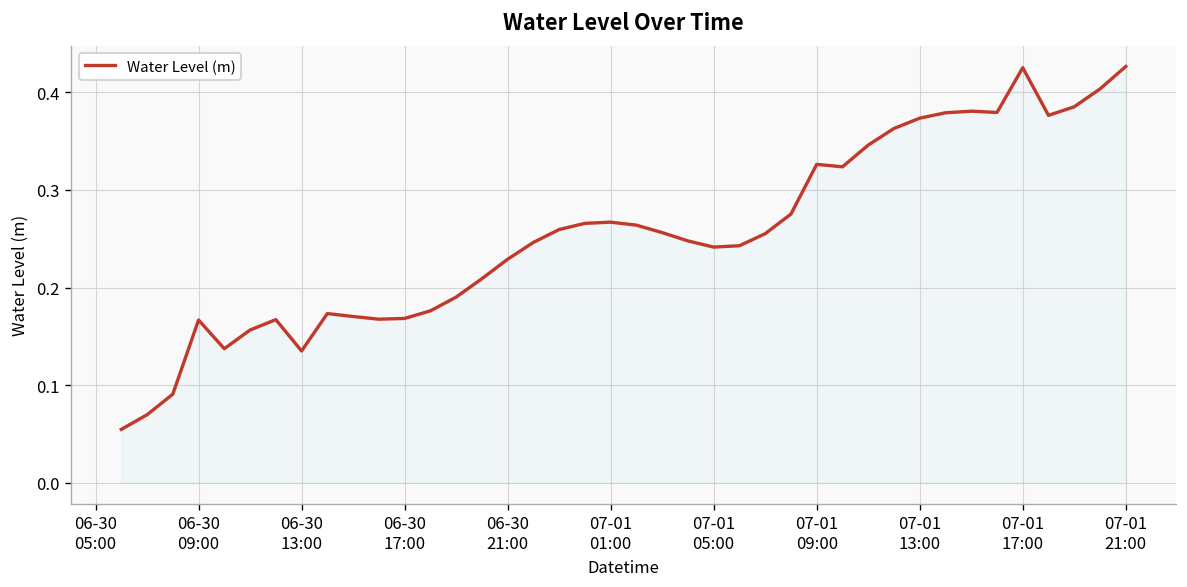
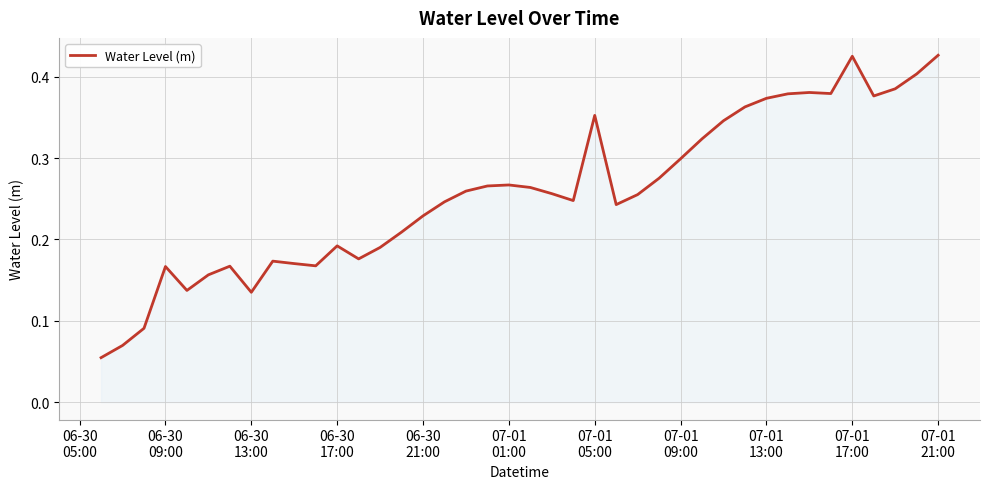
06-30 17:00: 0.17 -> 0.19
07-01 05:00: 0.24 -> 0.35
07-01 09:00: 0.33 -> 0.30
